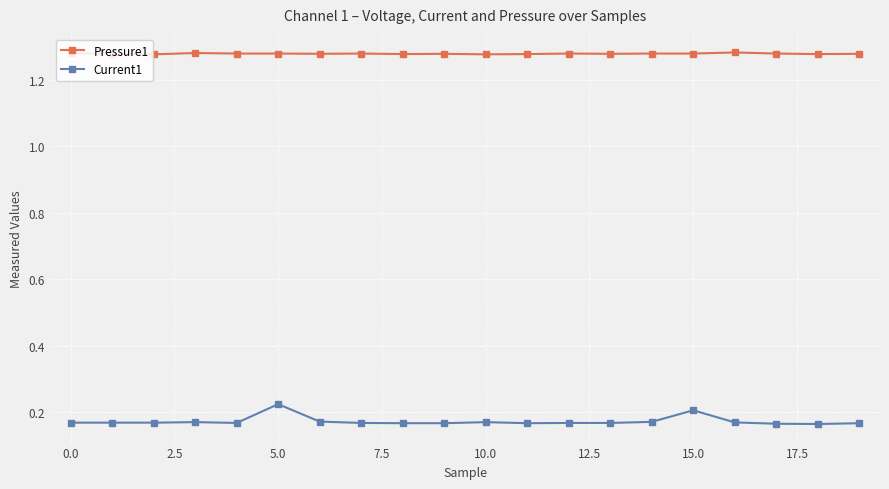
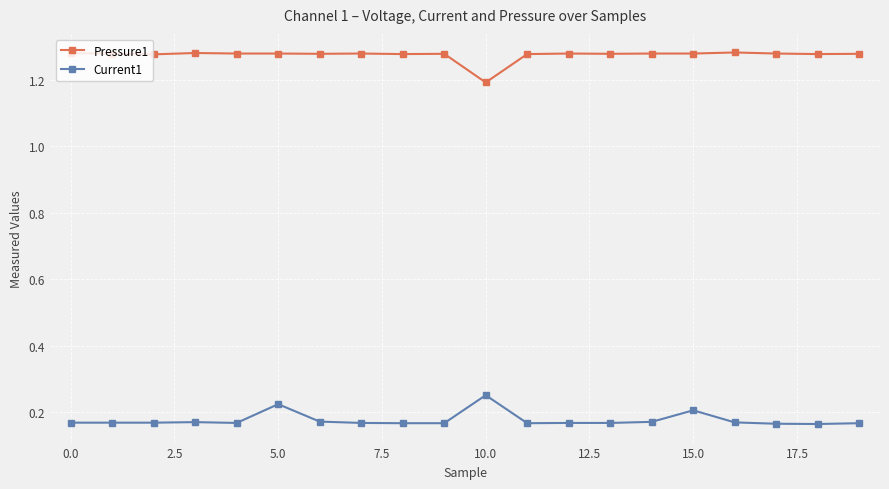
Pressure1, 10.0: 1.28 -> 1.19
Current1, 10.0: 0.17 -> 0.25
